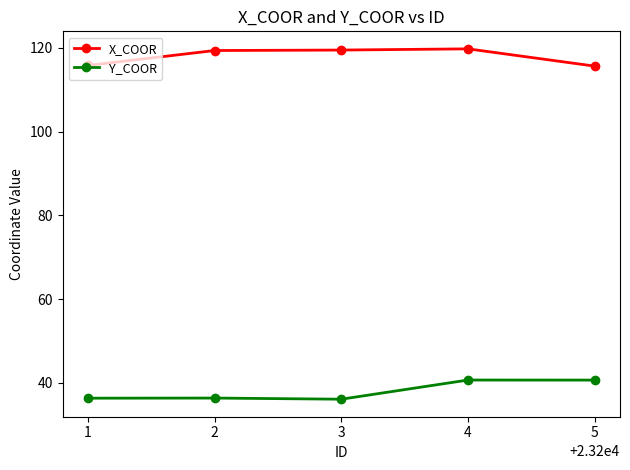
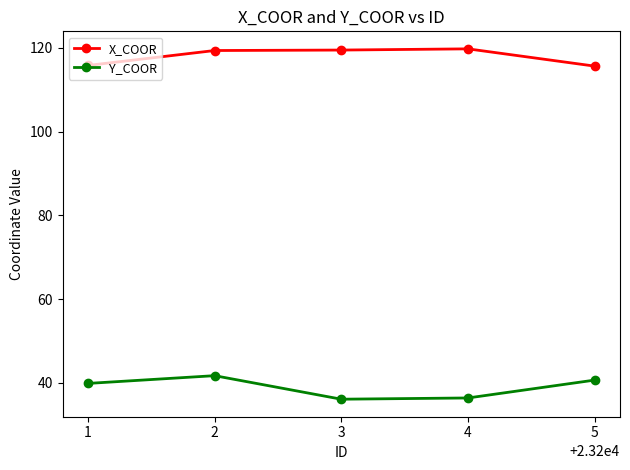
Y_COOR, 1: 36 -> 40
Y_COOR, 2: 36 -> 42
Y_COOR, 4: 41 -> 36
